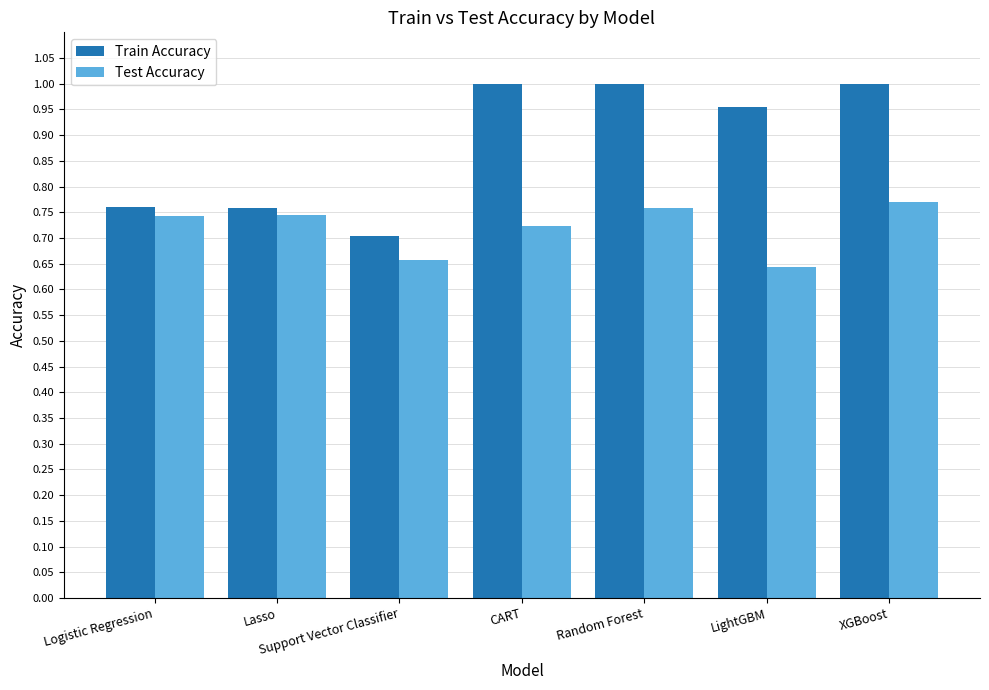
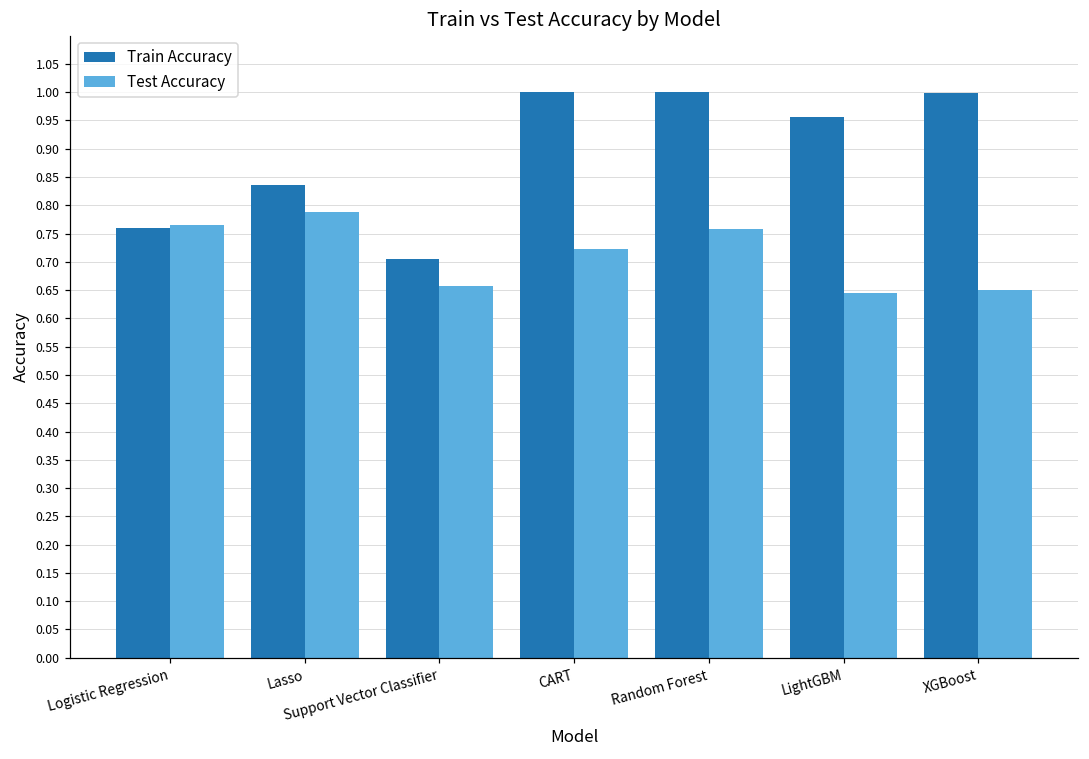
Test Accuracy, Logistic Regression: 0.74 -> 0.76
Train Accuracy, Lasso: 0.76 -> 0.84
Test Accuracy, Lasso: 0.74 -> 0.79
Test Accuracy, XGBoost: 0.77 -> 0.65
